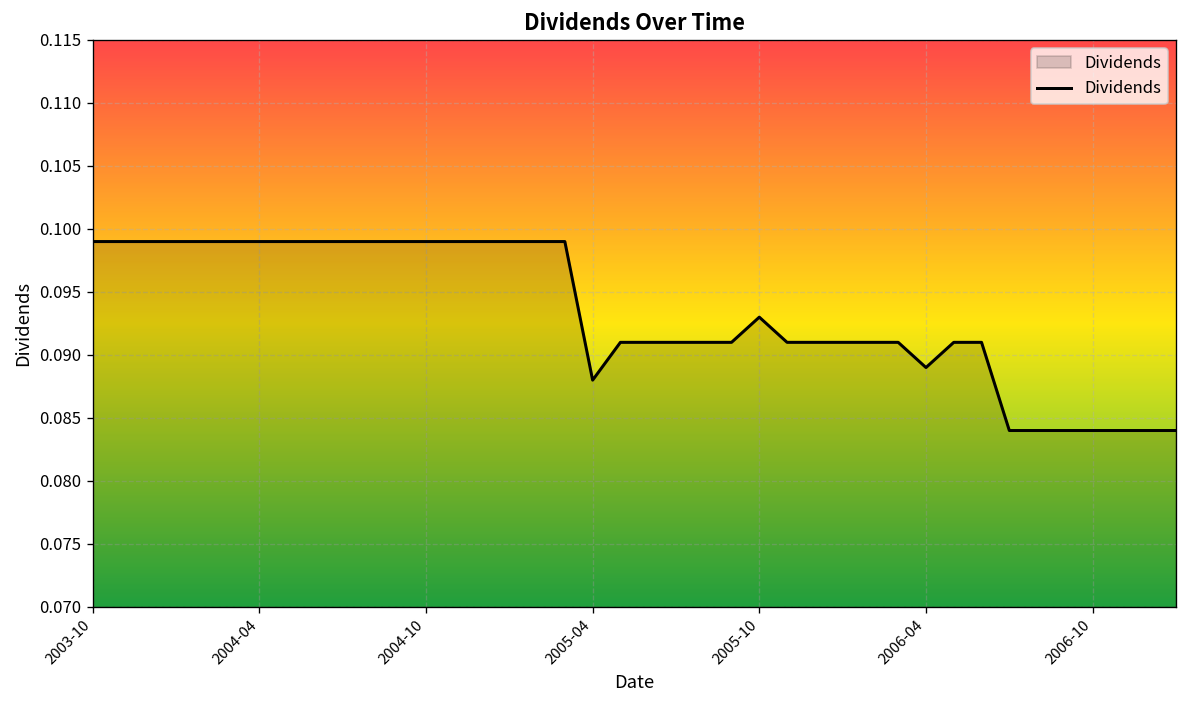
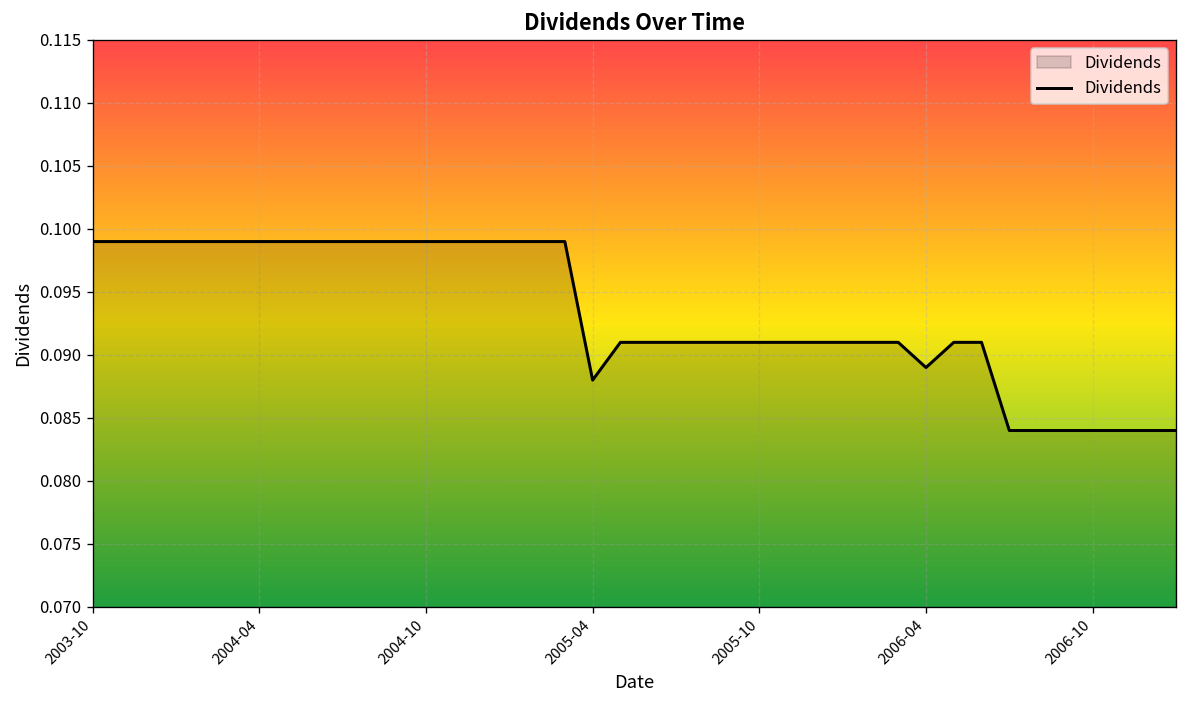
2005-10: 0.093 -> 0.091
